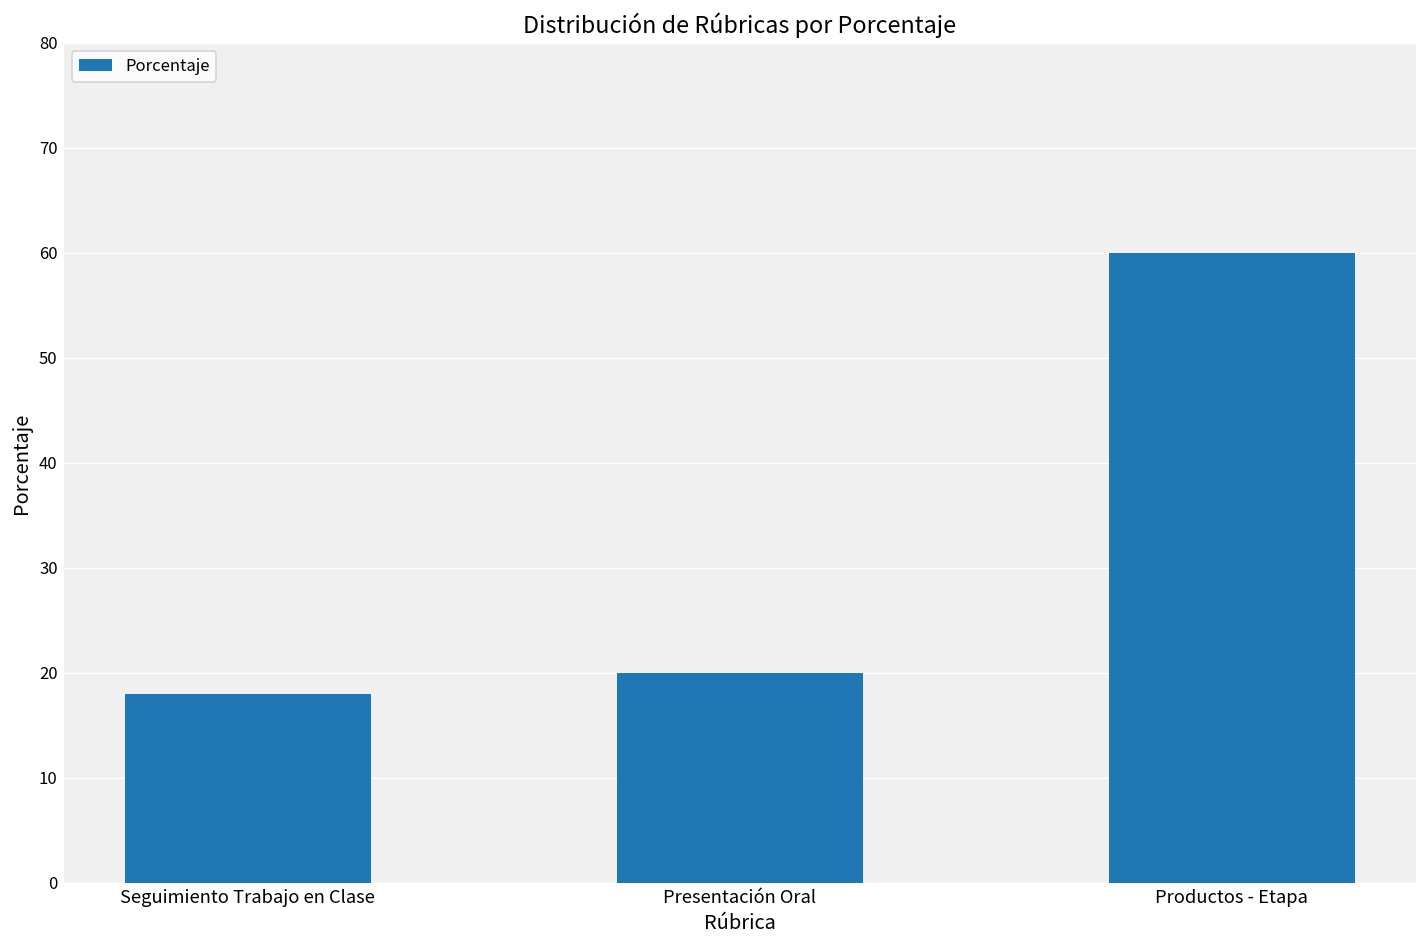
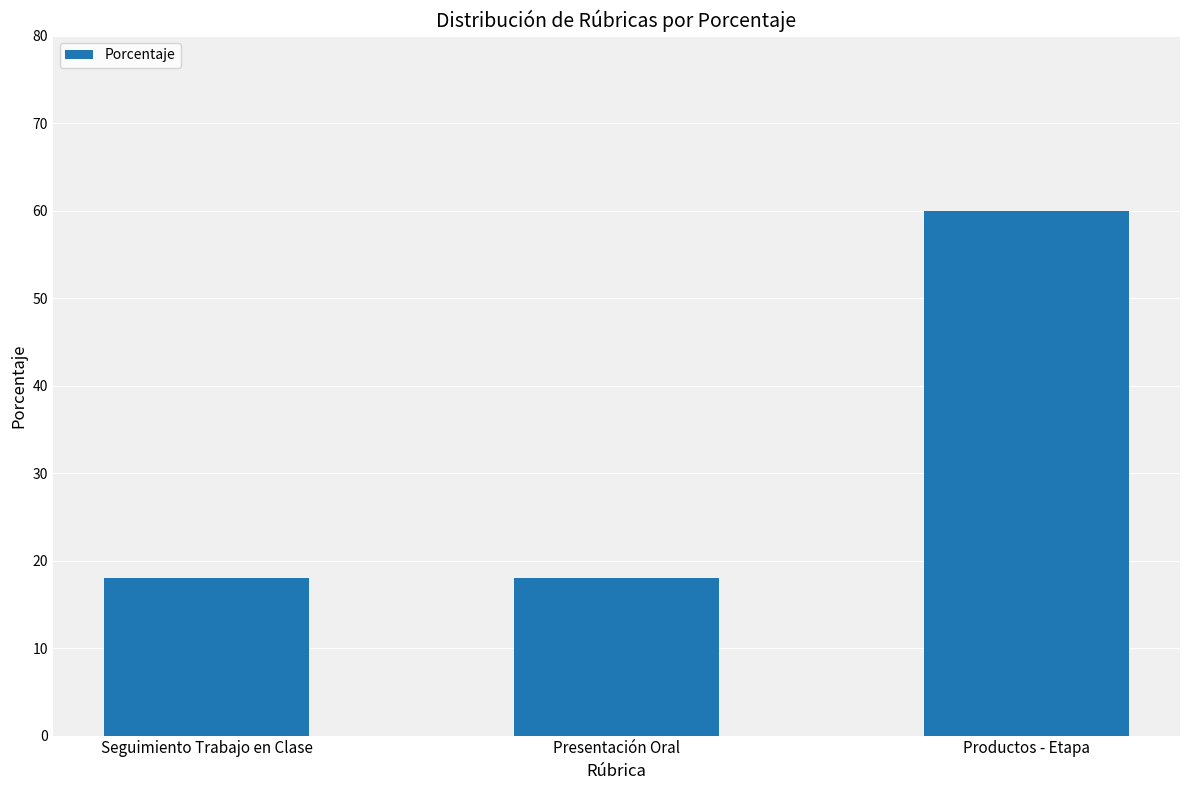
Presentación Oral: 20 -> 18
